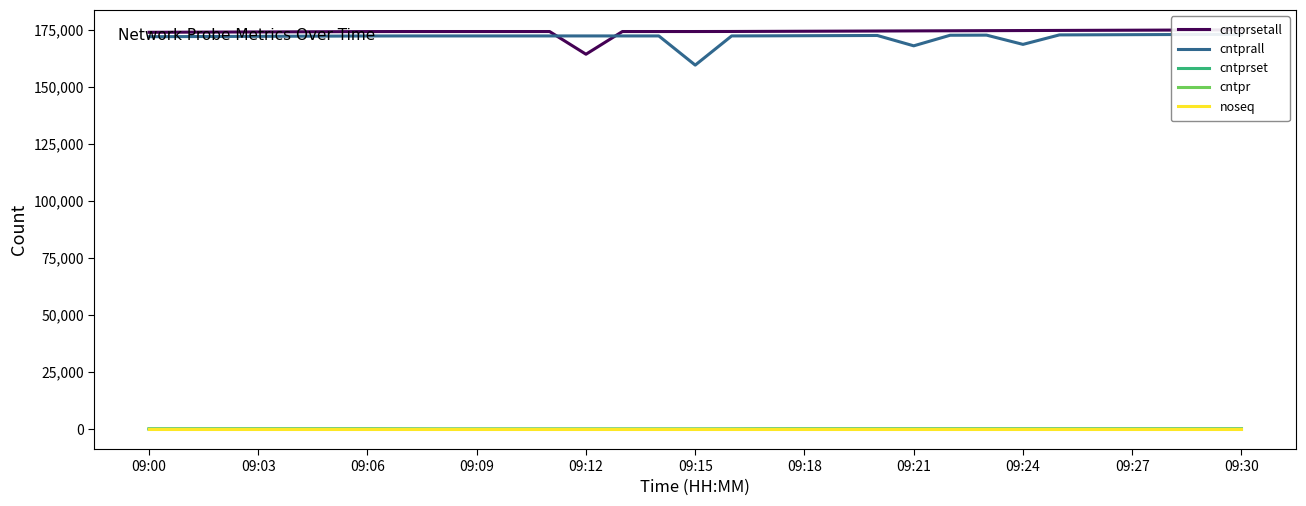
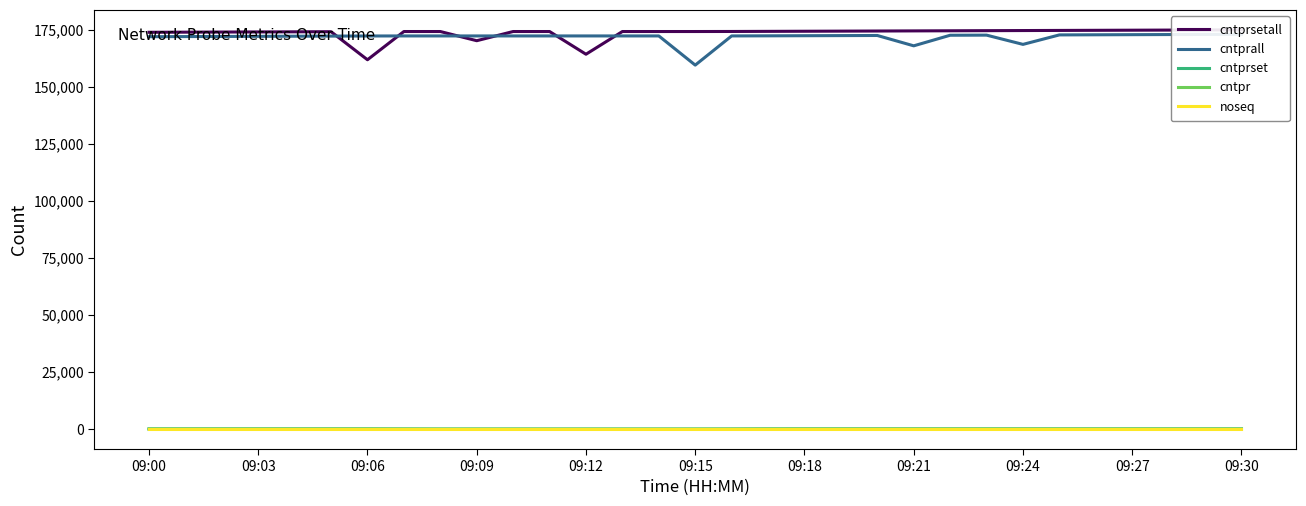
cntprsetall, 09:06: 174,000 -> 162,000
cntprsetall, 09:09: 174,000 -> 170,000
